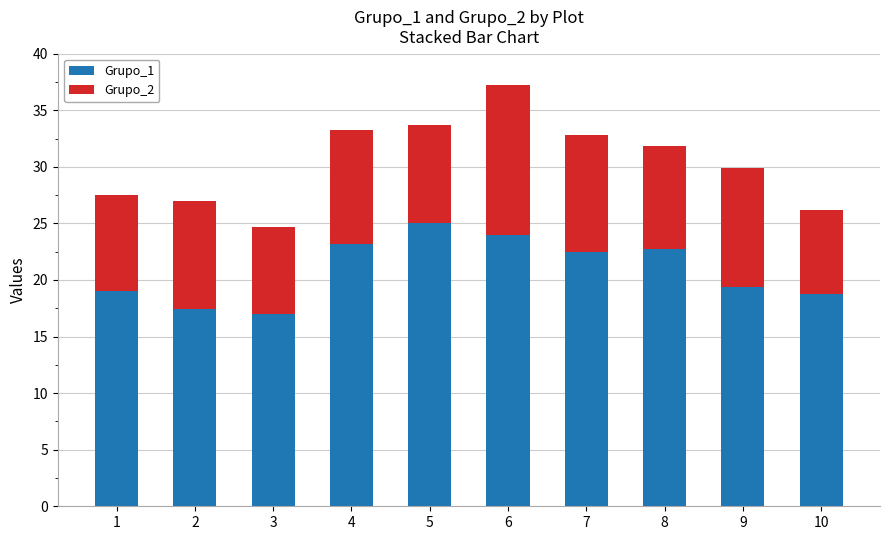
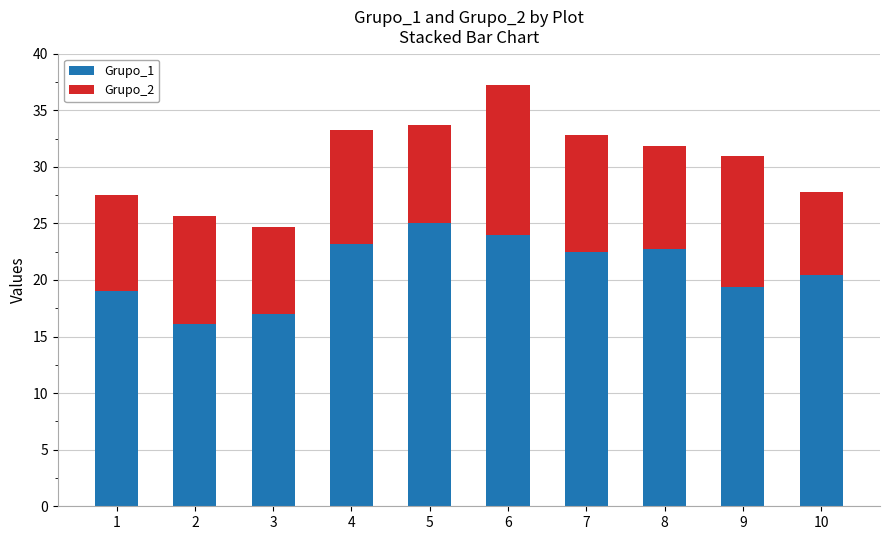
Grupo_1, 2: 17.4 -> 16.1
Grupo_2, 9: 10.5 -> 11.6
Grupo_1, 10: 18.8 -> 20.4
